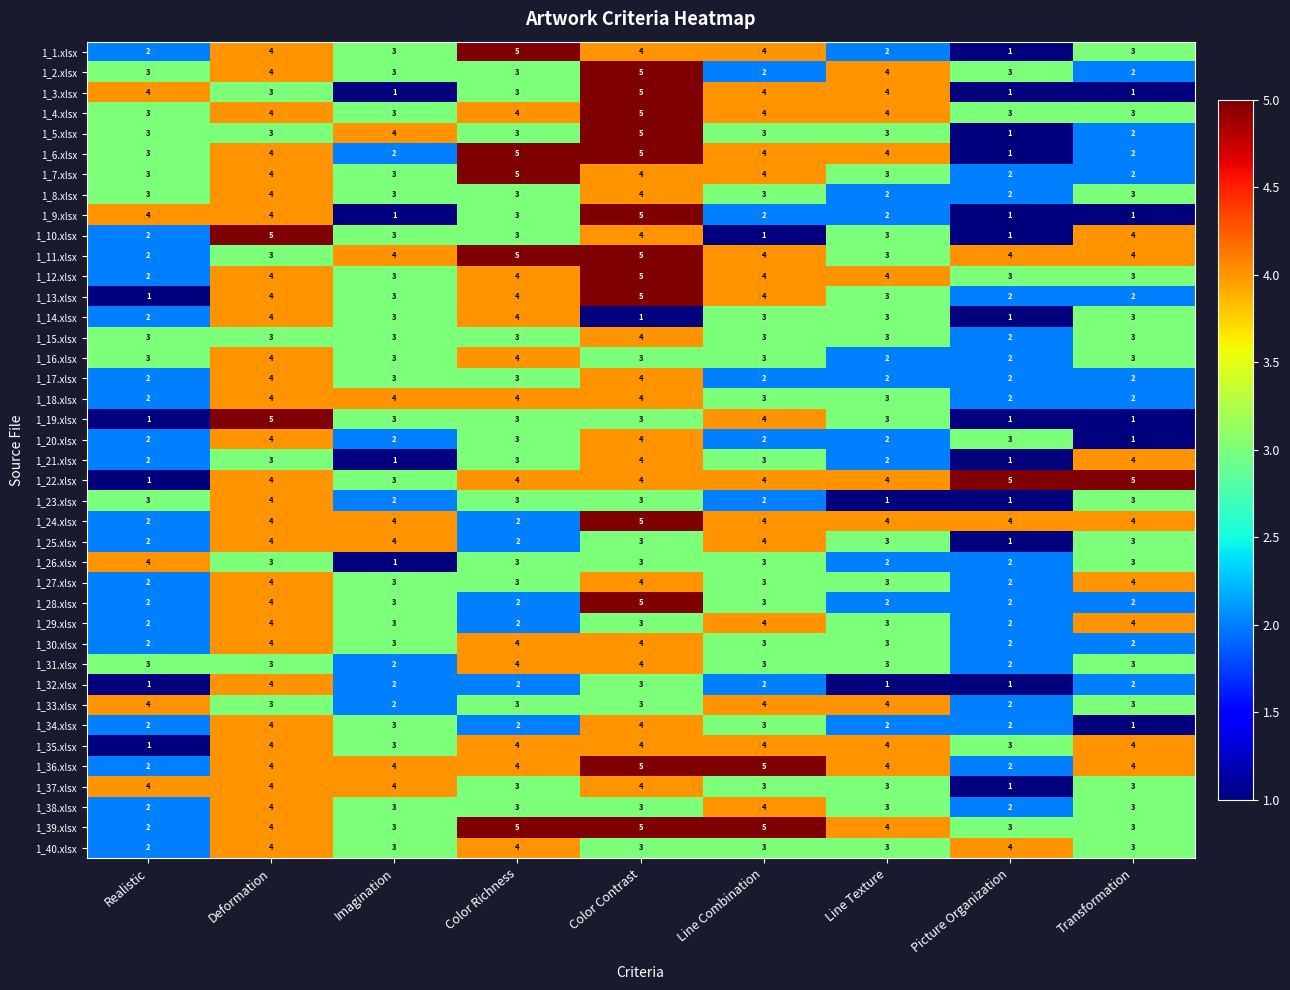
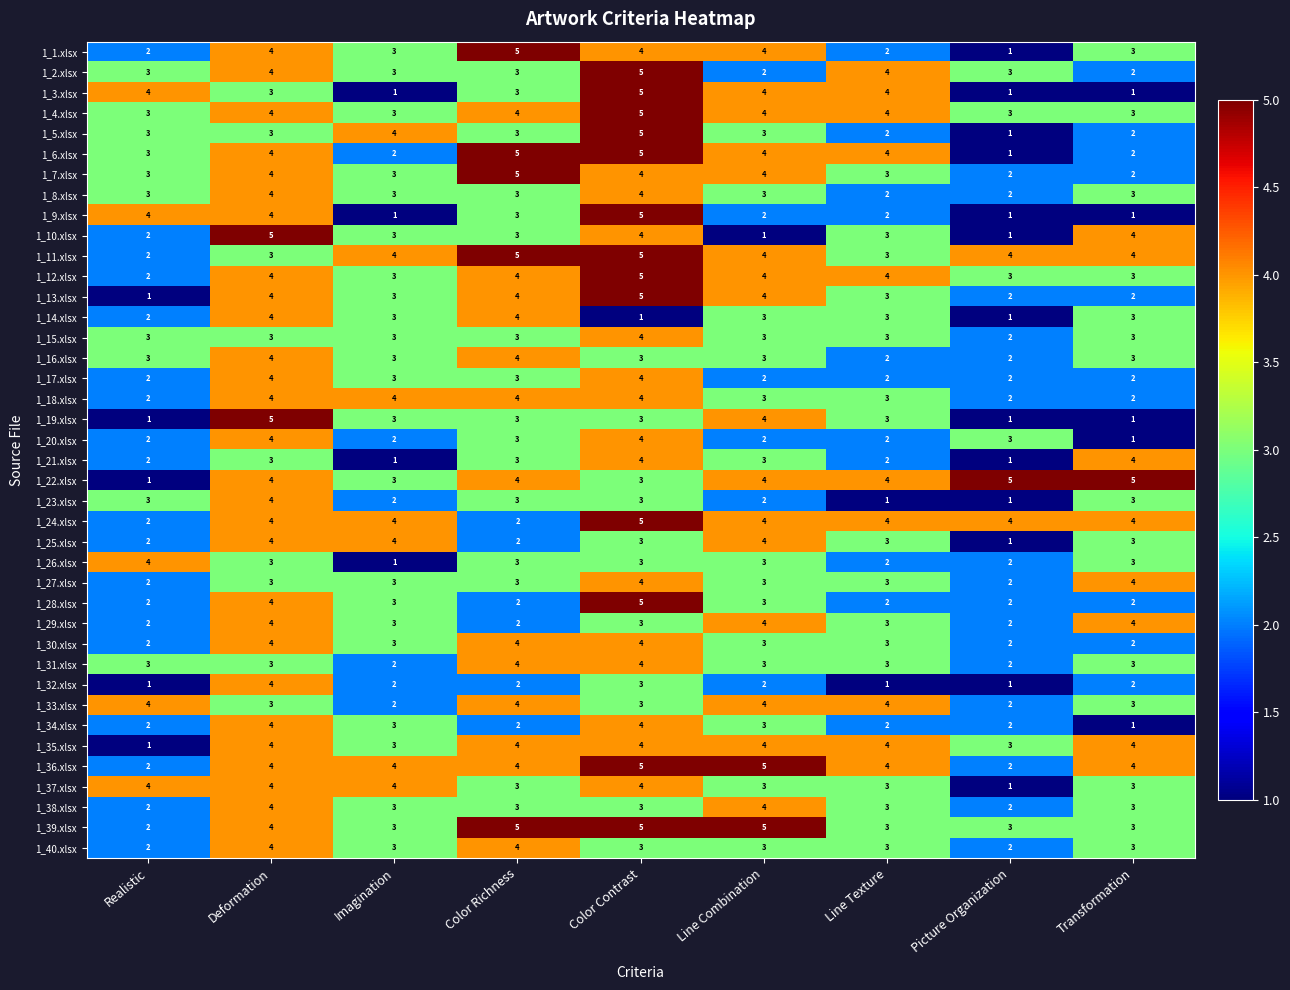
1_5.xlsx, Line Texture: 3 -> 2
1_22.xlsx, Color Contrast: 4 -> 3
1_27.xlsx, Deformation: 4 -> 3
1_33.xlsx, Color Richness: 3 -> 4
1_39.xlsx, Line Texture: 4 -> 3
1_40.xlsx, Picture Organization: 4 -> 2
